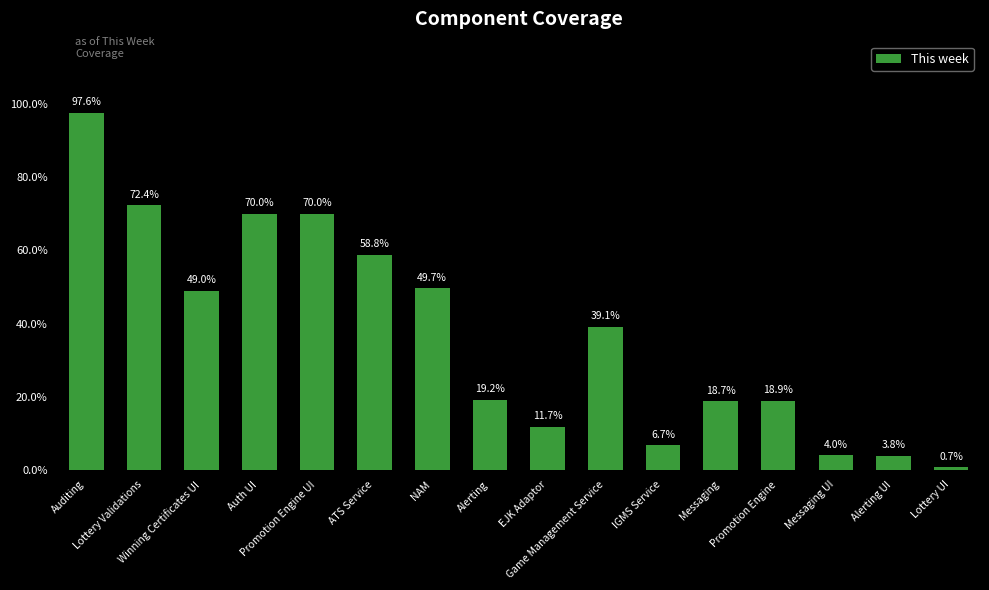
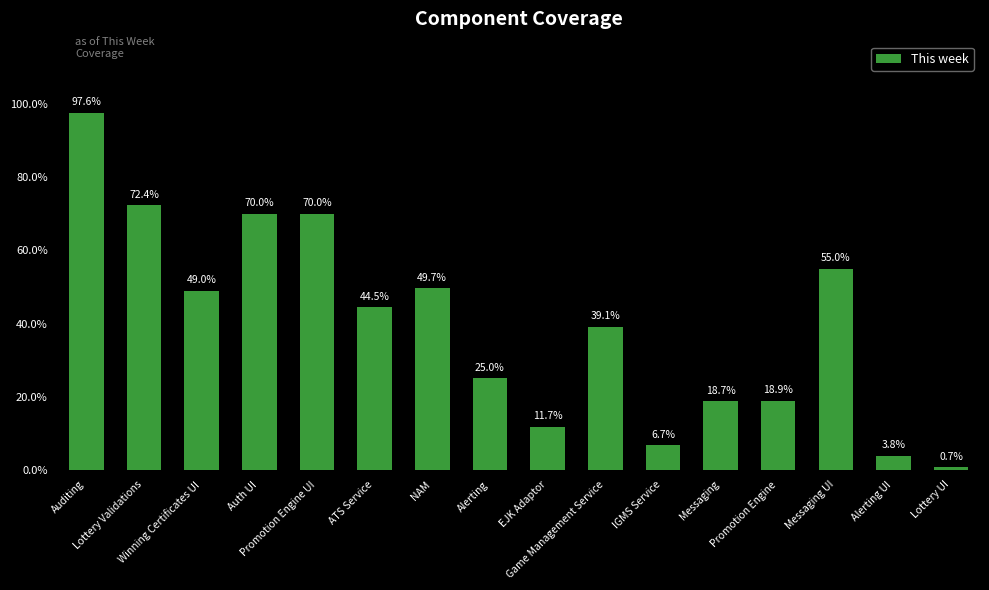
ATS Service: 58.8% -> 44.5%
Alerting: 19.2% -> 25.0%
Messaging UI: 4.0% -> 55.0%
